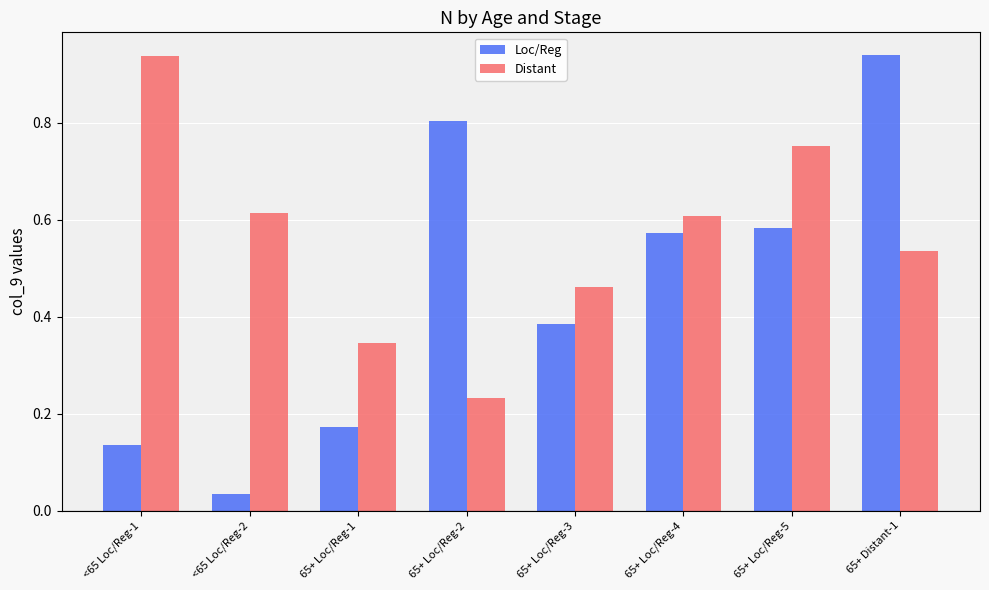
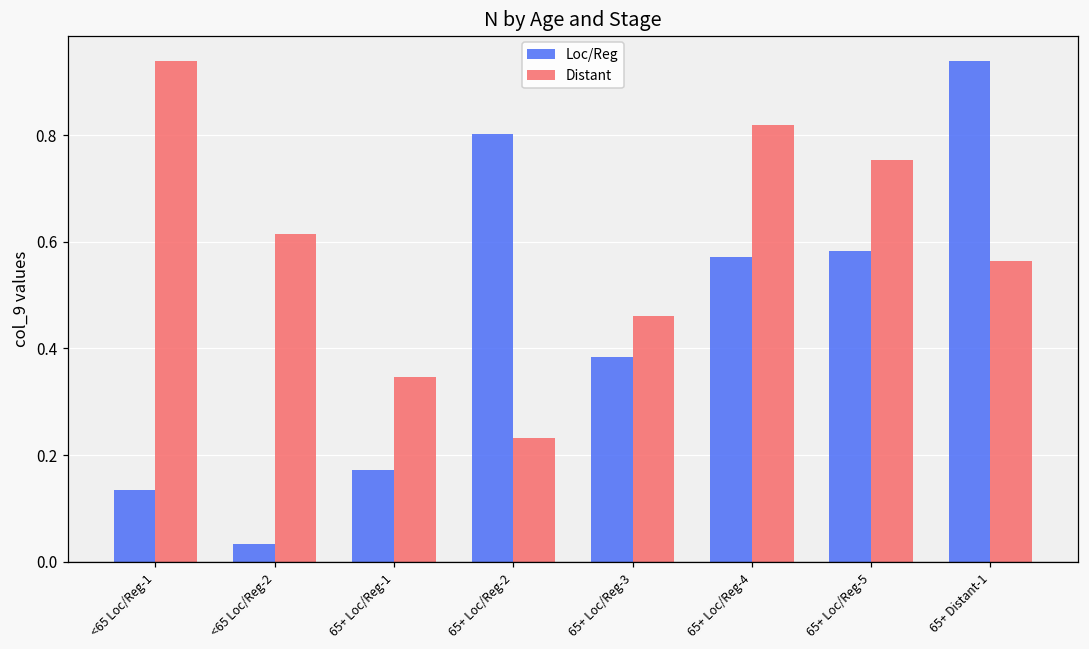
Distant, 65+ Loc/Reg-4: 0.61 -> 0.82
Distant, 65+ Distant-1: 0.54 -> 0.56
